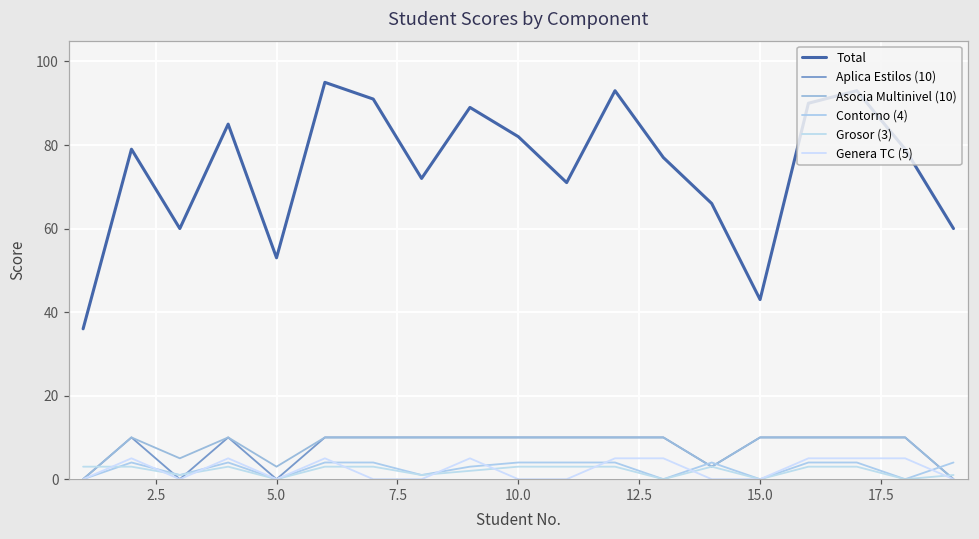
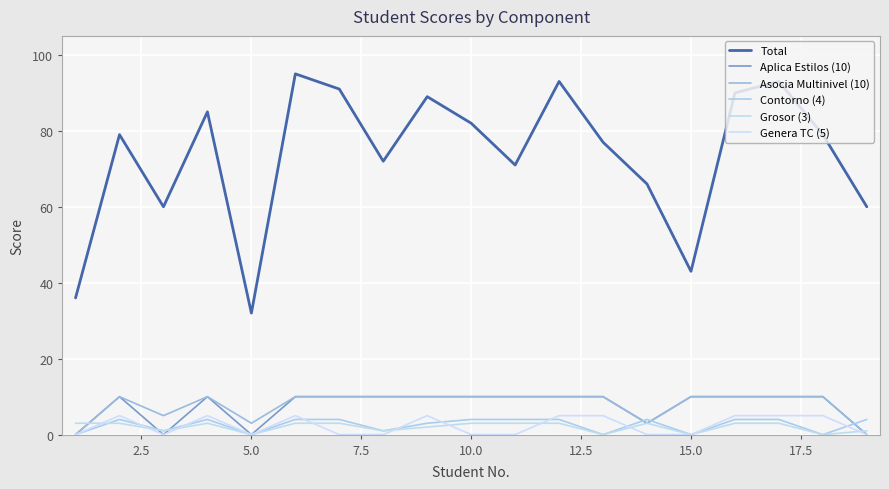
Total, 5.0: 53 -> 32
